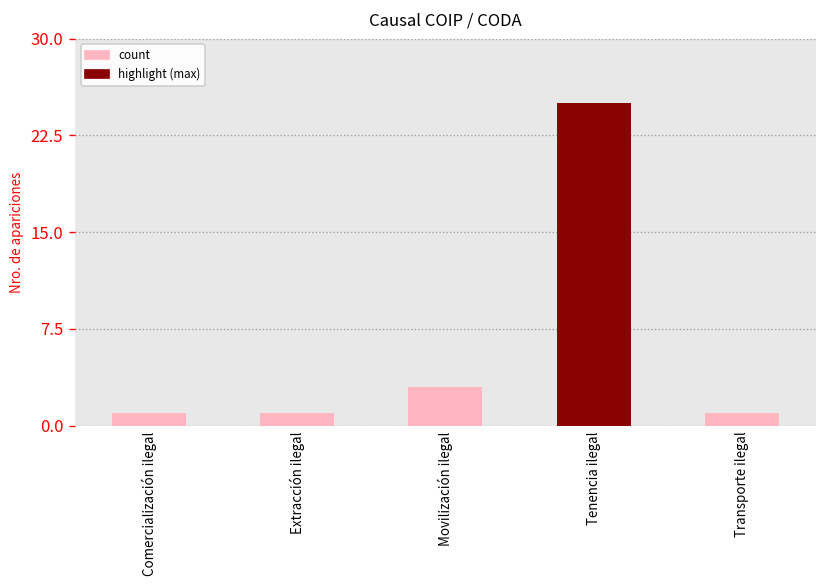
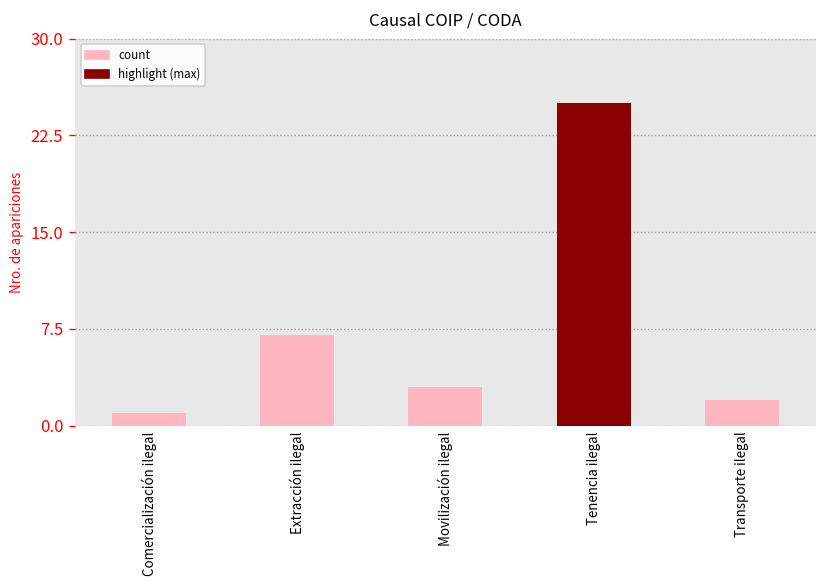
Extracción ilegal: 1 -> 7
Transporte ilegal: 1 -> 2
